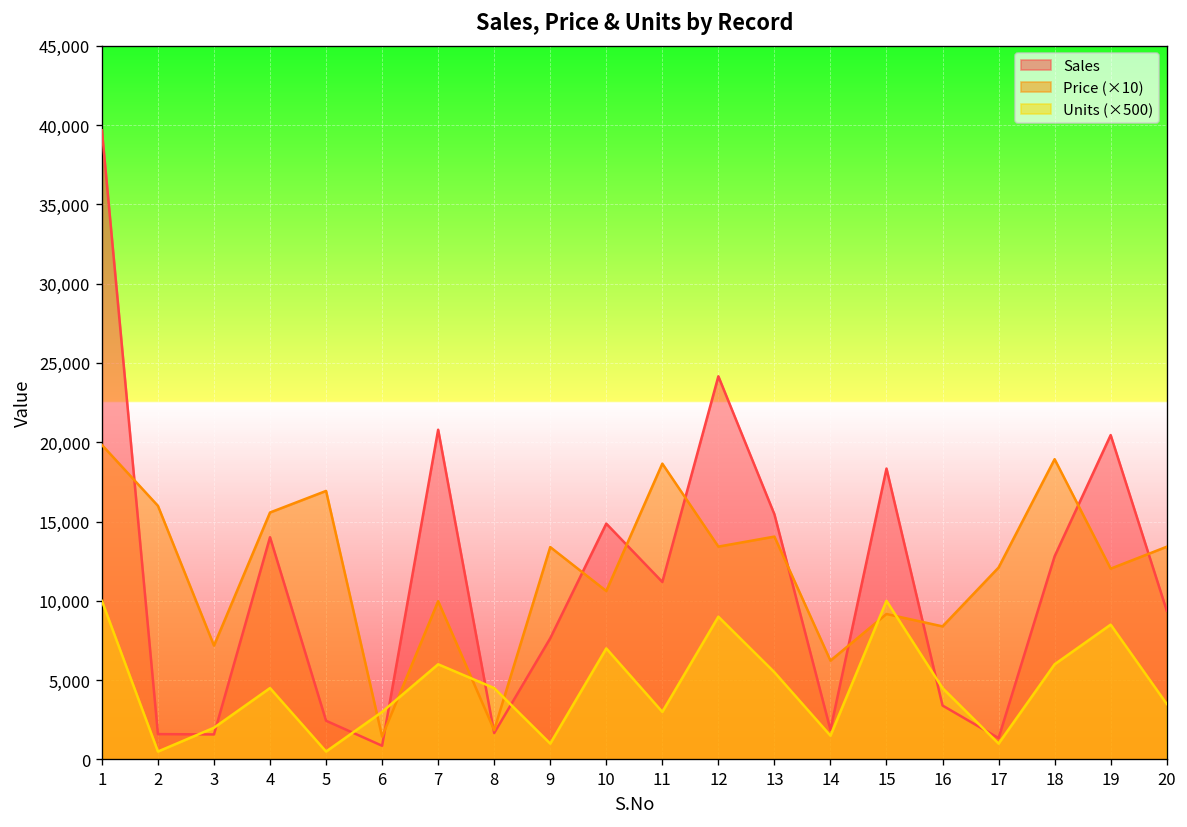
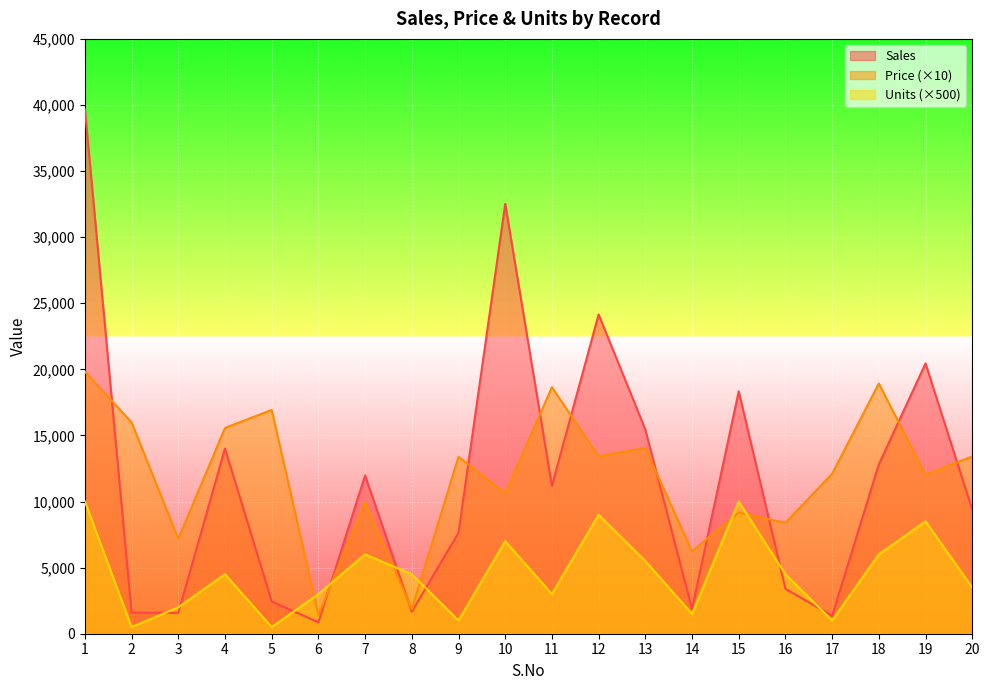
Sales, 7: 20,800 -> 12,000
Sales, 10: 14,900 -> 32,500
